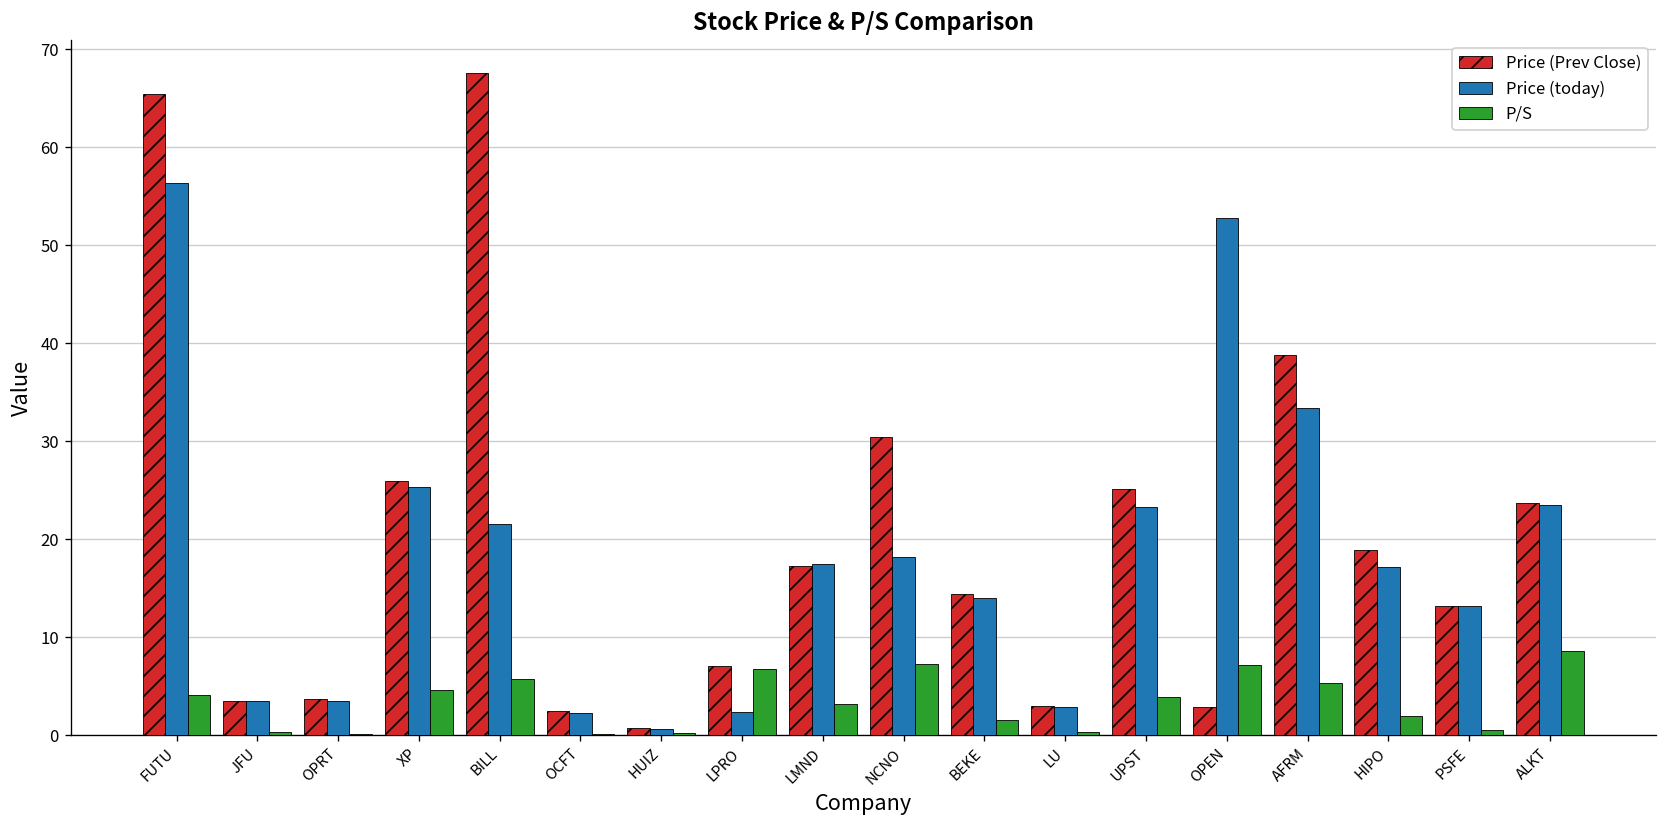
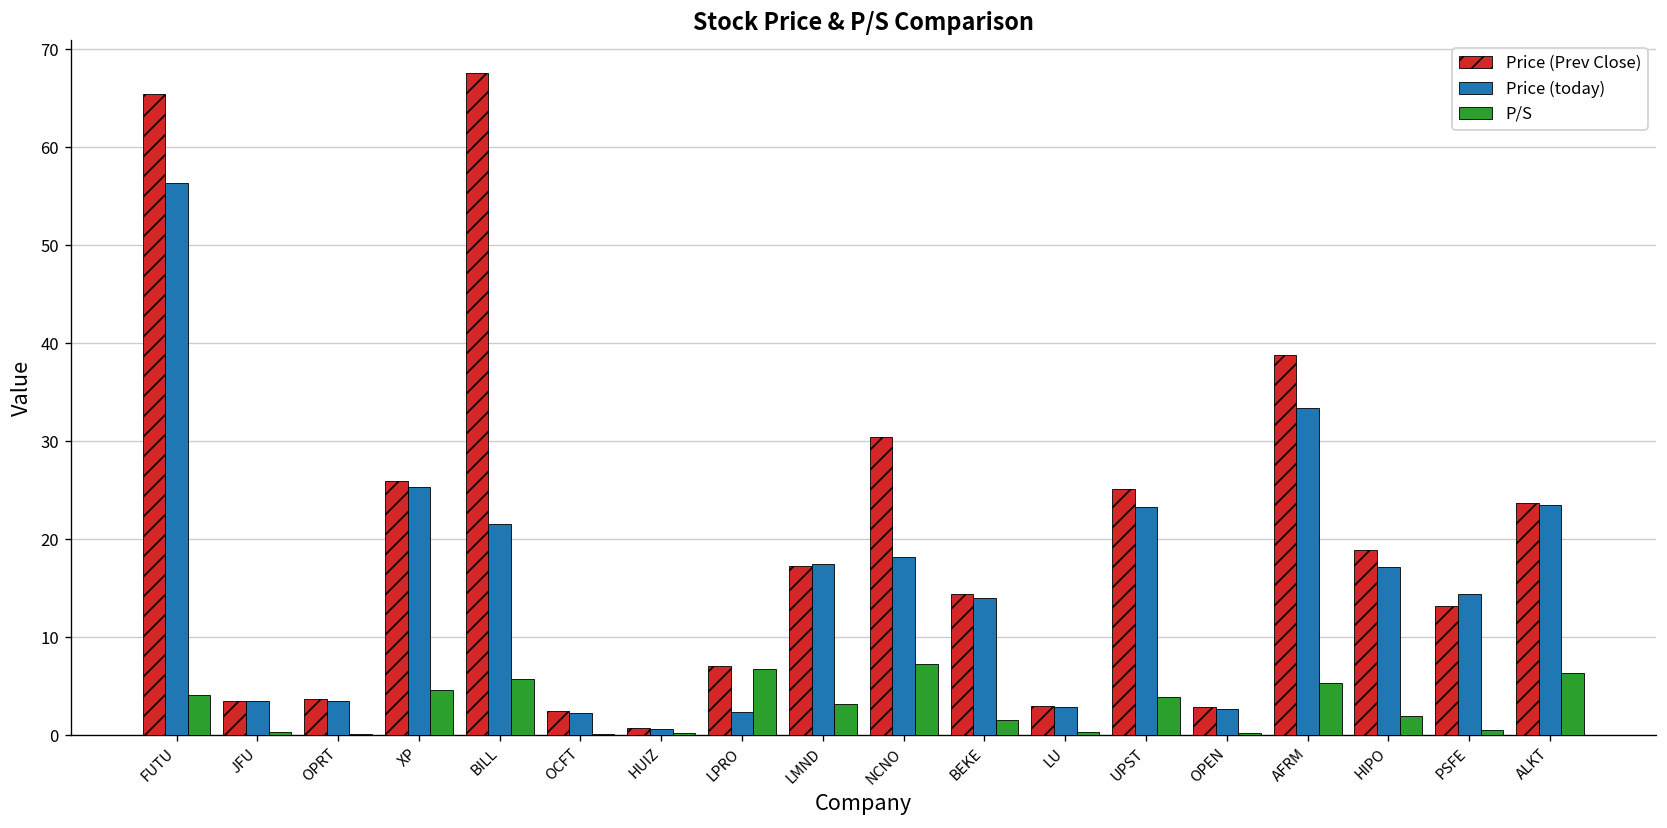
Price (today), OPEN: 53 -> 3
P/S, OPEN: 7 -> 0
Price (today), PSFE: 13 -> 14
P/S, ALKT: 9 -> 6
